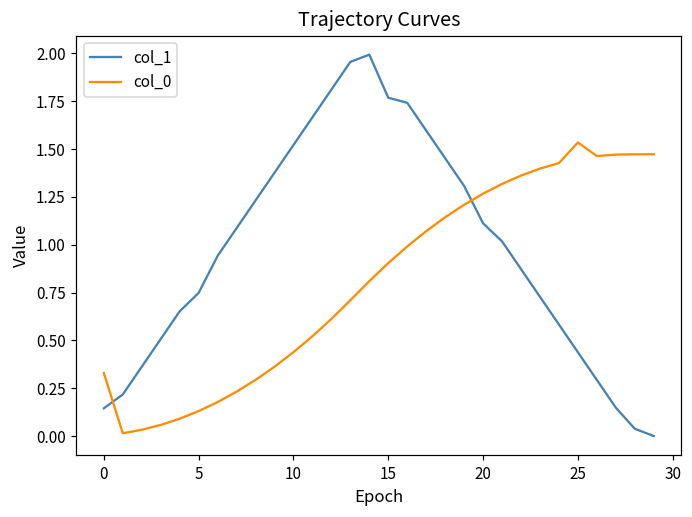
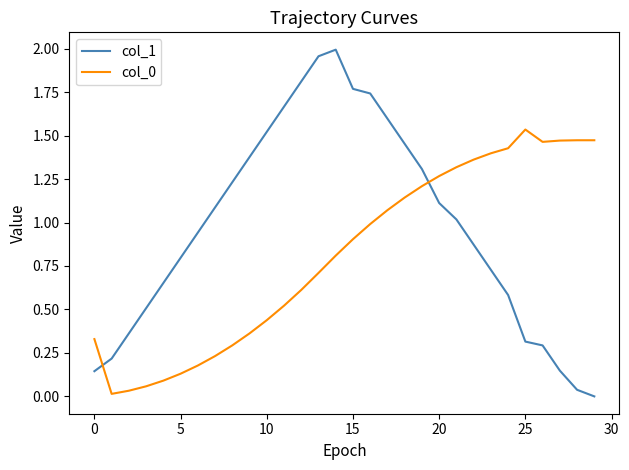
col_1, 5: 0.75 -> 0.80
col_1, 25: 0.44 -> 0.32
